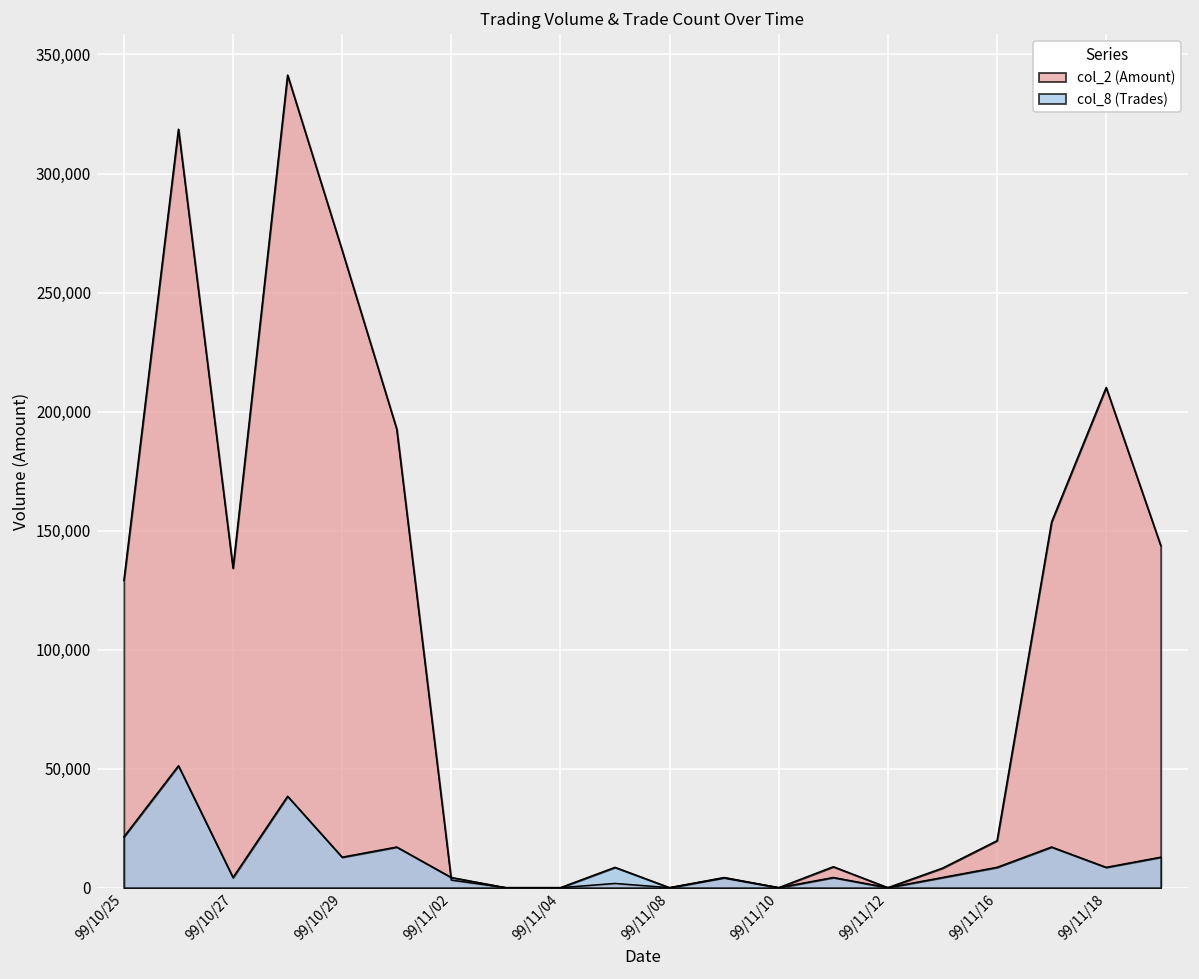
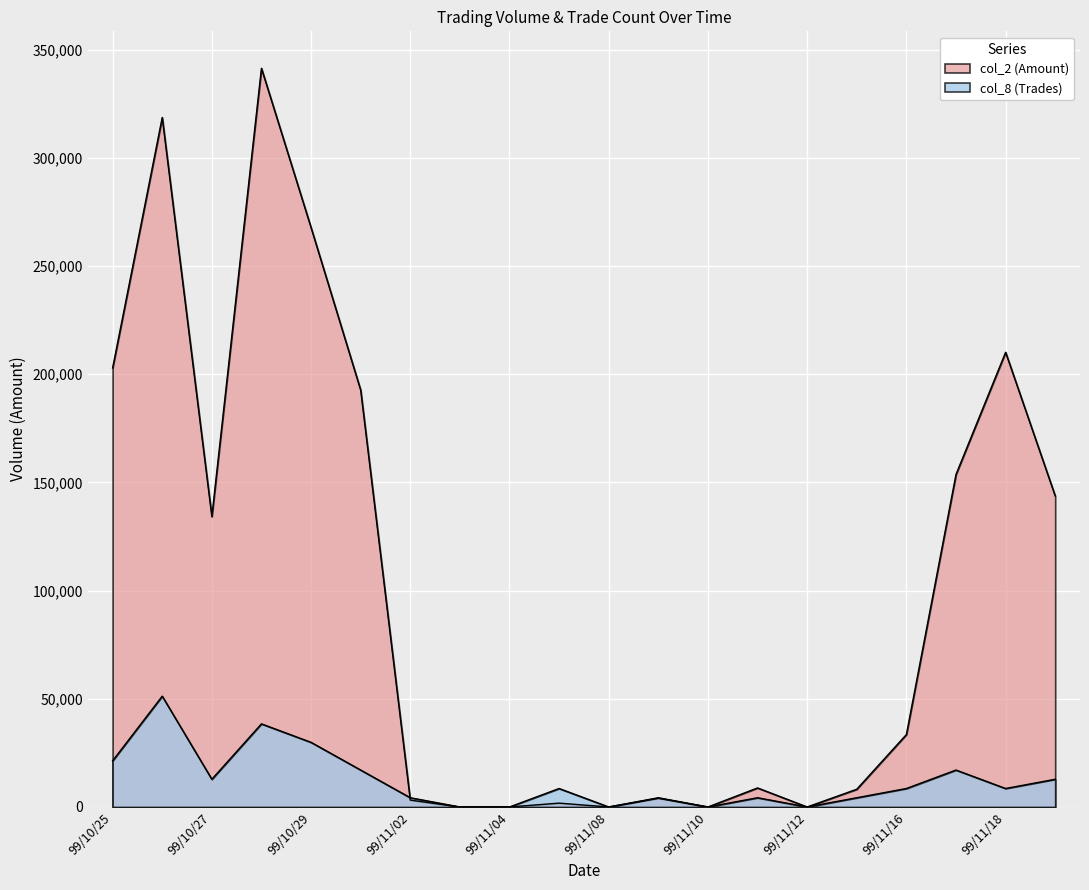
col_2 (Amount), 99/10/25: 129,000 -> 203,000
col_8 (Trades), 99/10/27: 4,000 -> 13,000
col_8 (Trades), 99/10/29: 13,000 -> 30,000
col_2 (Amount), 99/11/16: 20,000 -> 33,000
